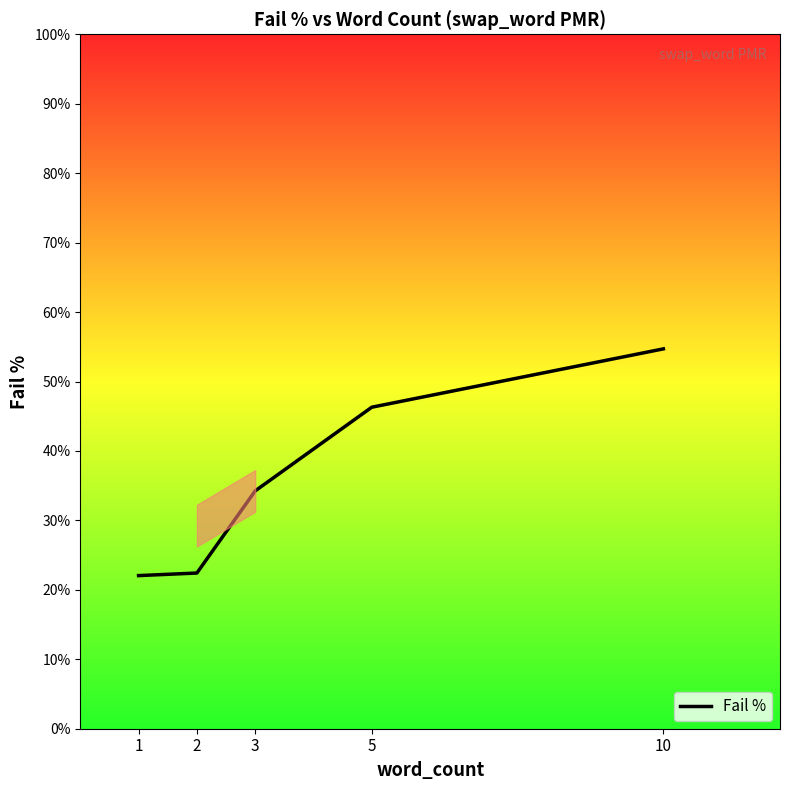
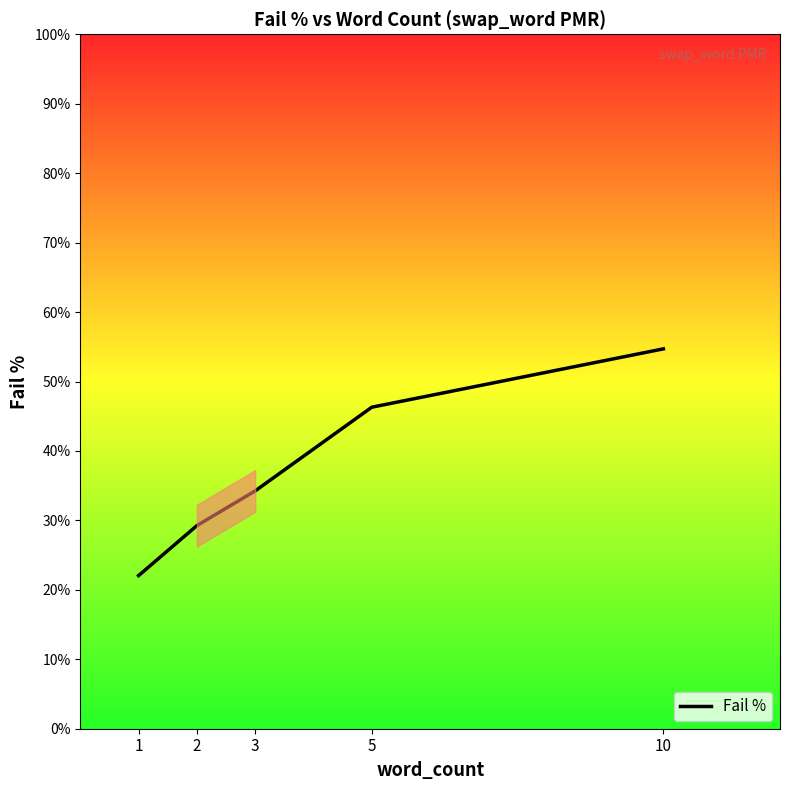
Fail %, 2: 22% -> 29%
